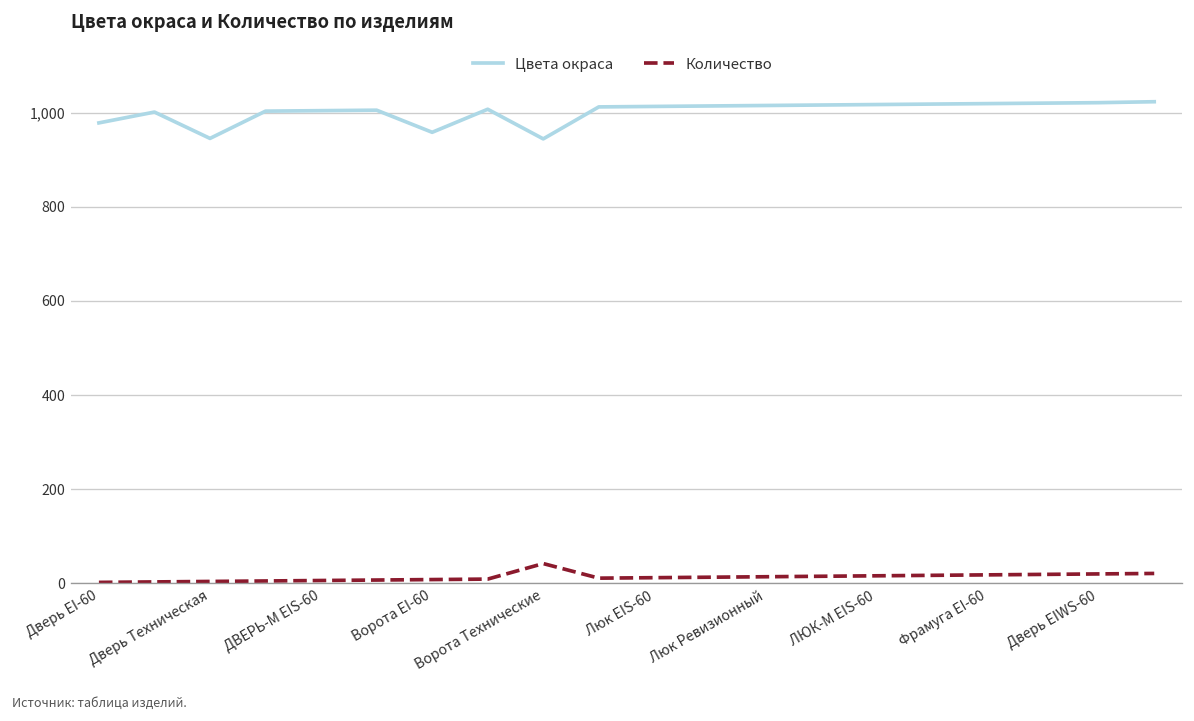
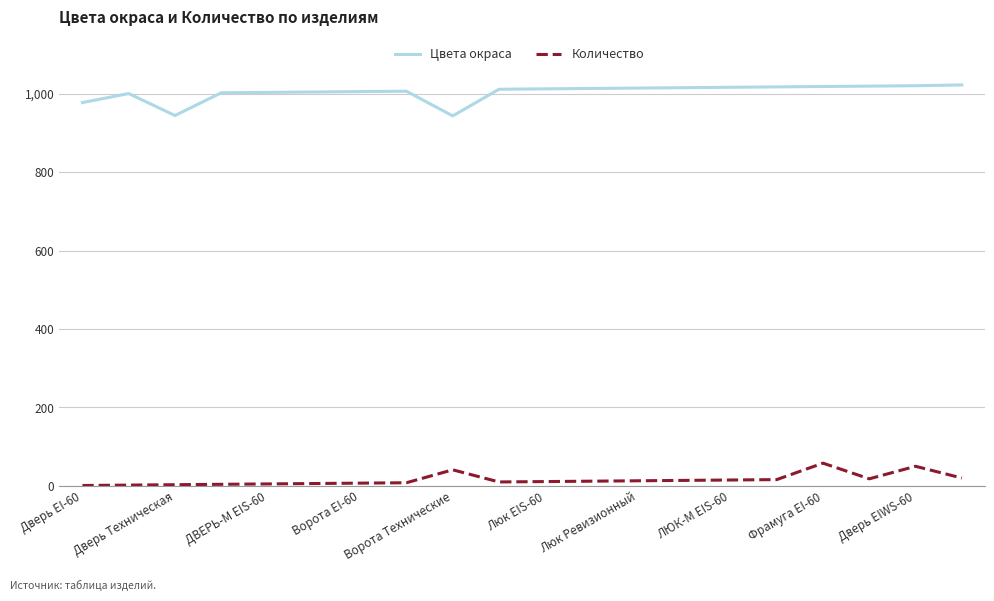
Цвета окраса, Ворота EI-60: 960 -> 1,010
Количество, Фрамуга EI-60: 20 -> 60
Количество, Дверь EIWS-60: 20 -> 50
